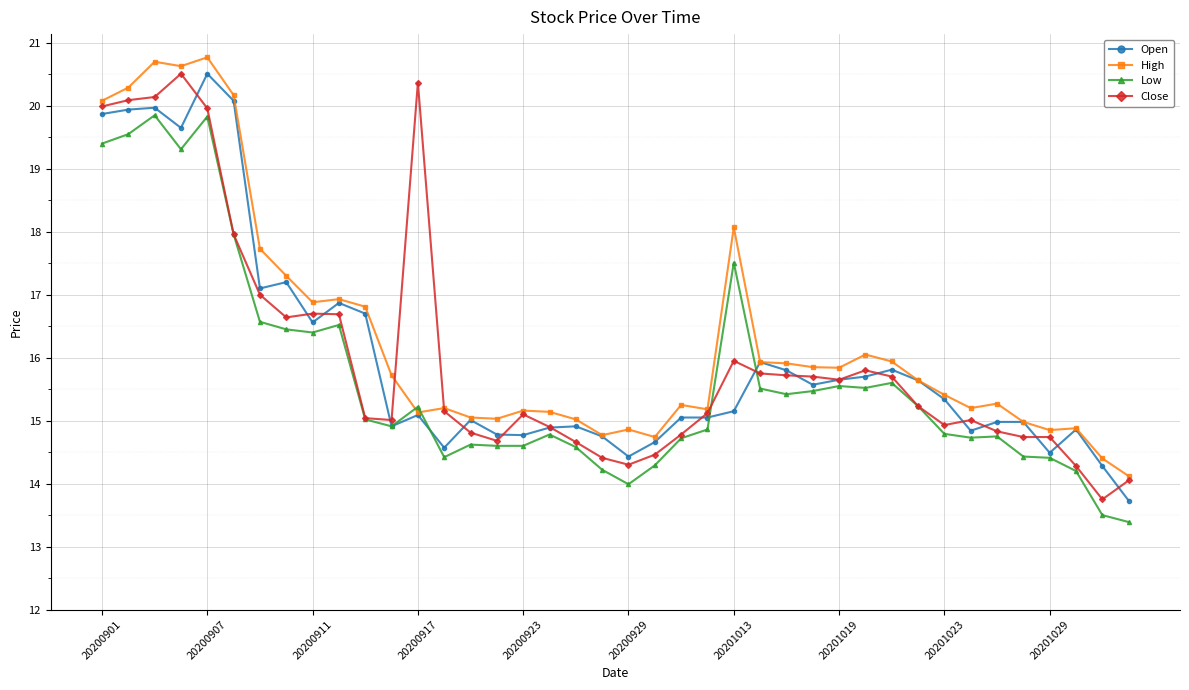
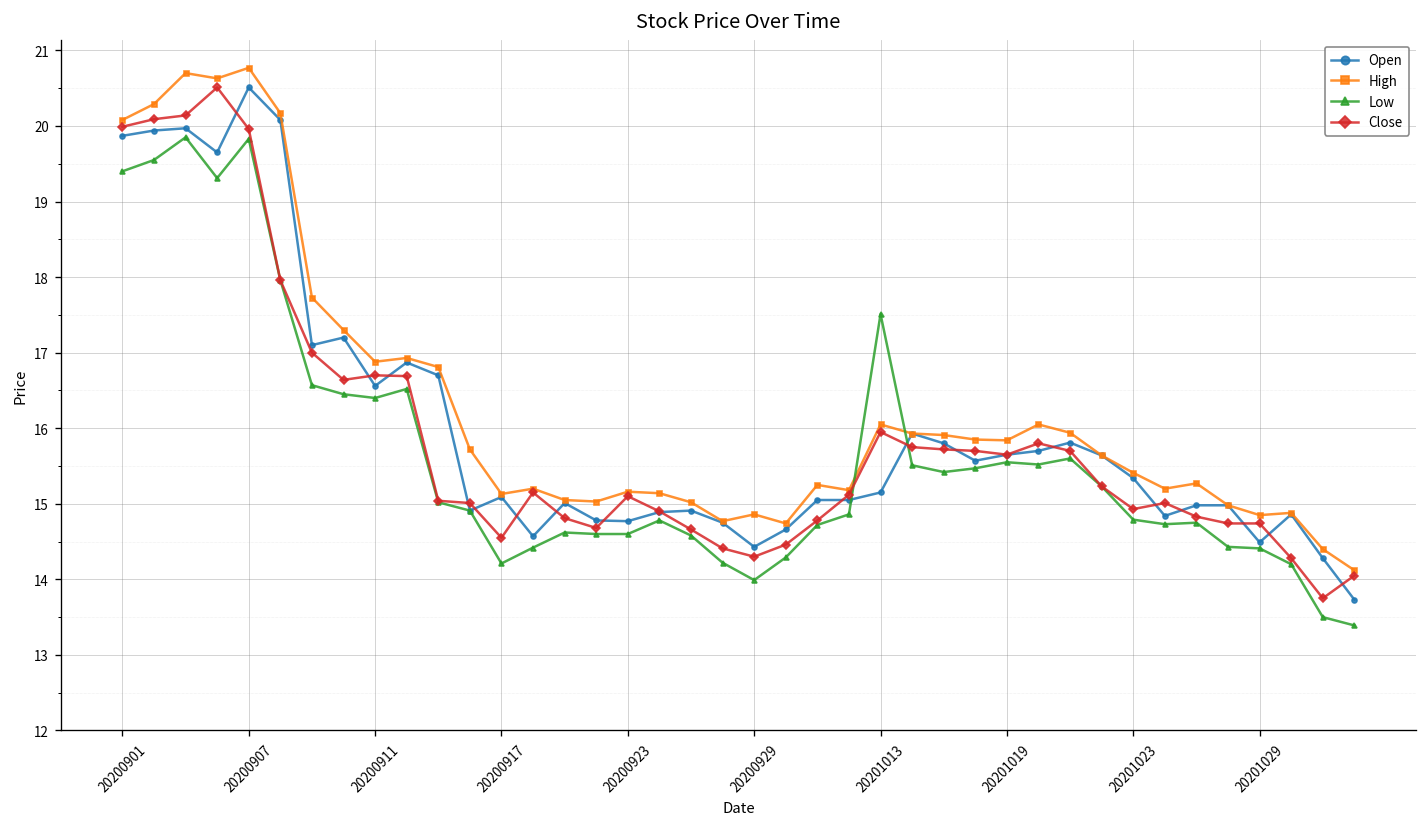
Low, 20200917: 15.2 -> 14.2
Close, 20200917: 20.4 -> 14.6
High, 20201013: 18.1 -> 16.1
